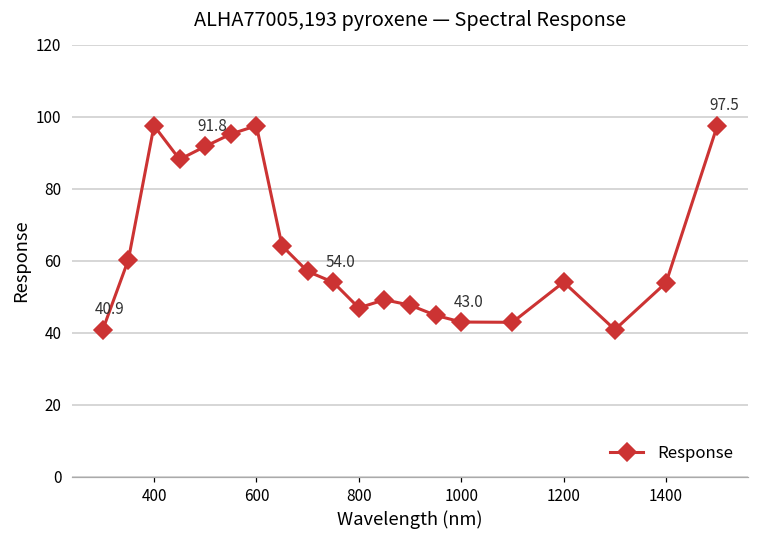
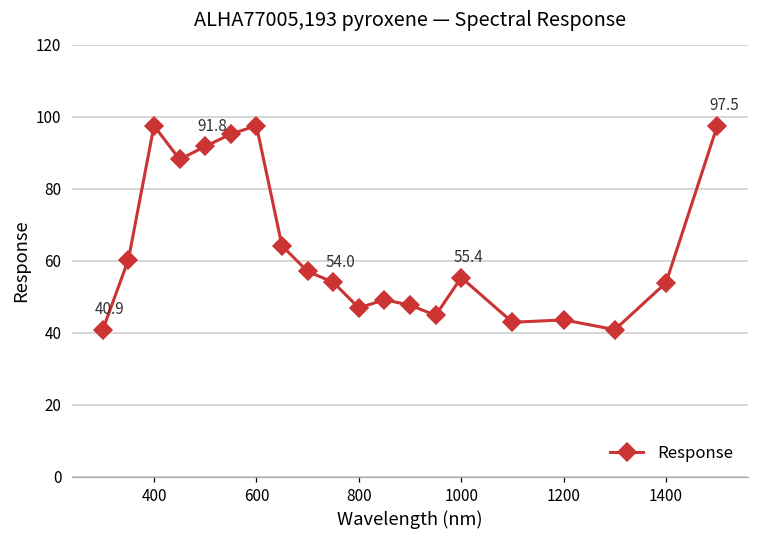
1000: 43.0 -> 55.4
1200: 54 -> 44
